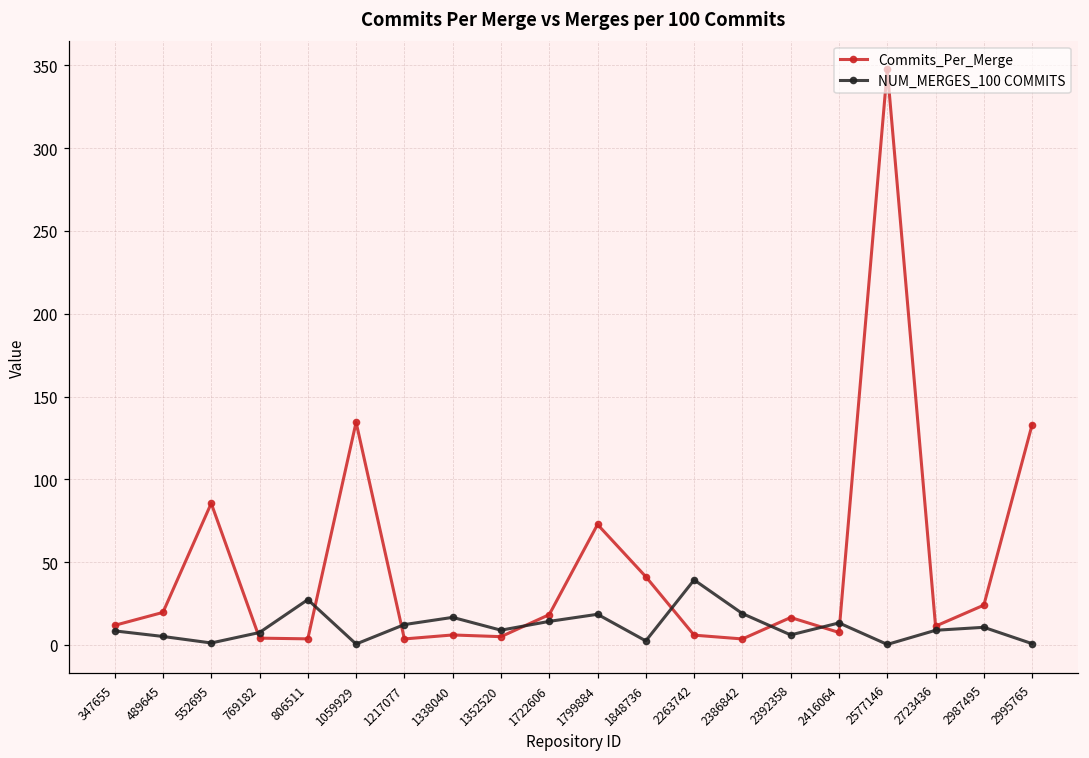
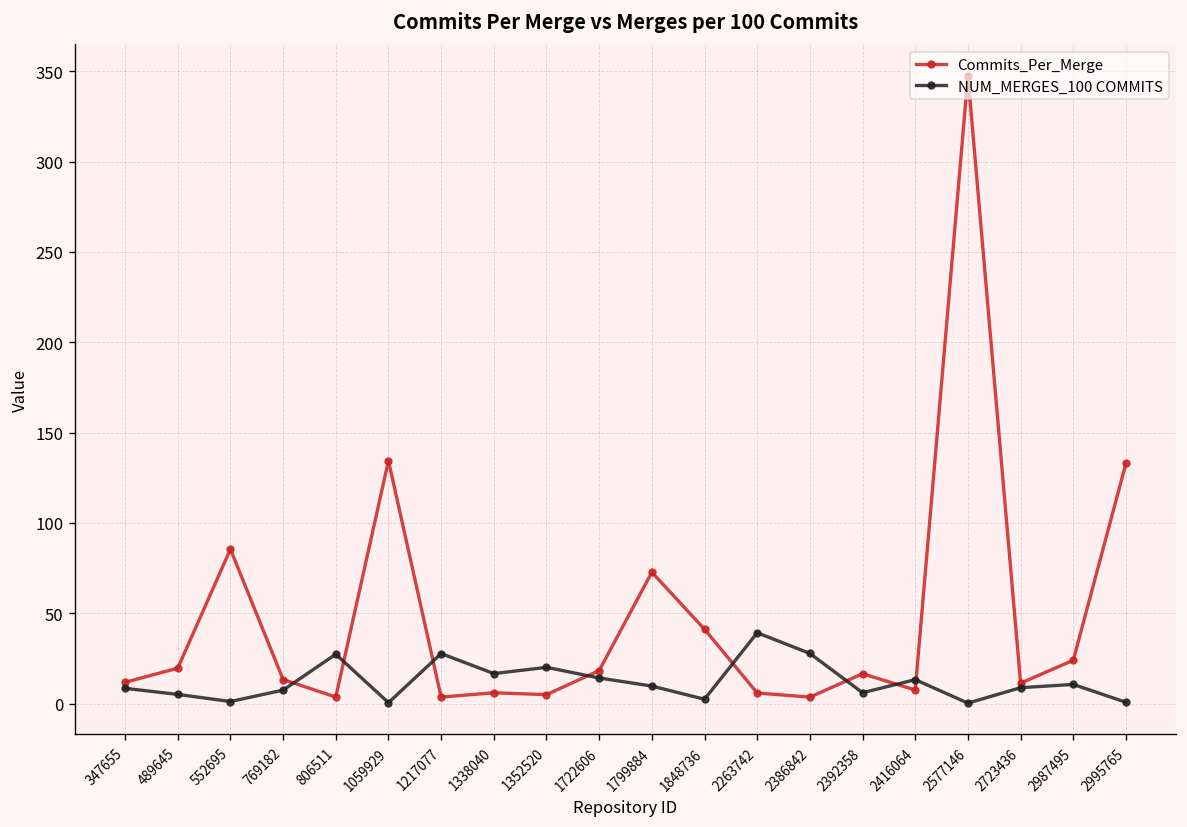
Commits_Per_Merge, 769182: 4 -> 13
NUM_MERGES_100 COMMITS, 1217077: 12 -> 28
NUM_MERGES_100 COMMITS, 1352520: 9 -> 20
NUM_MERGES_100 COMMITS, 1799884: 18 -> 10
NUM_MERGES_100 COMMITS, 2386842: 19 -> 28
